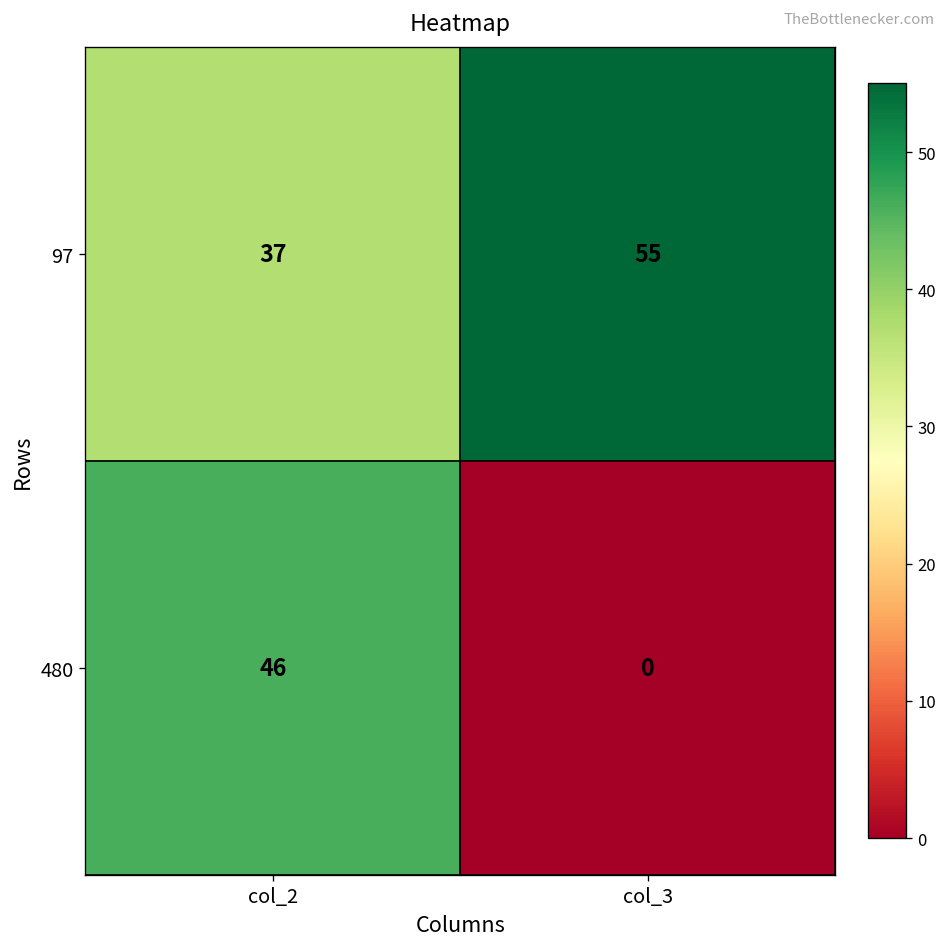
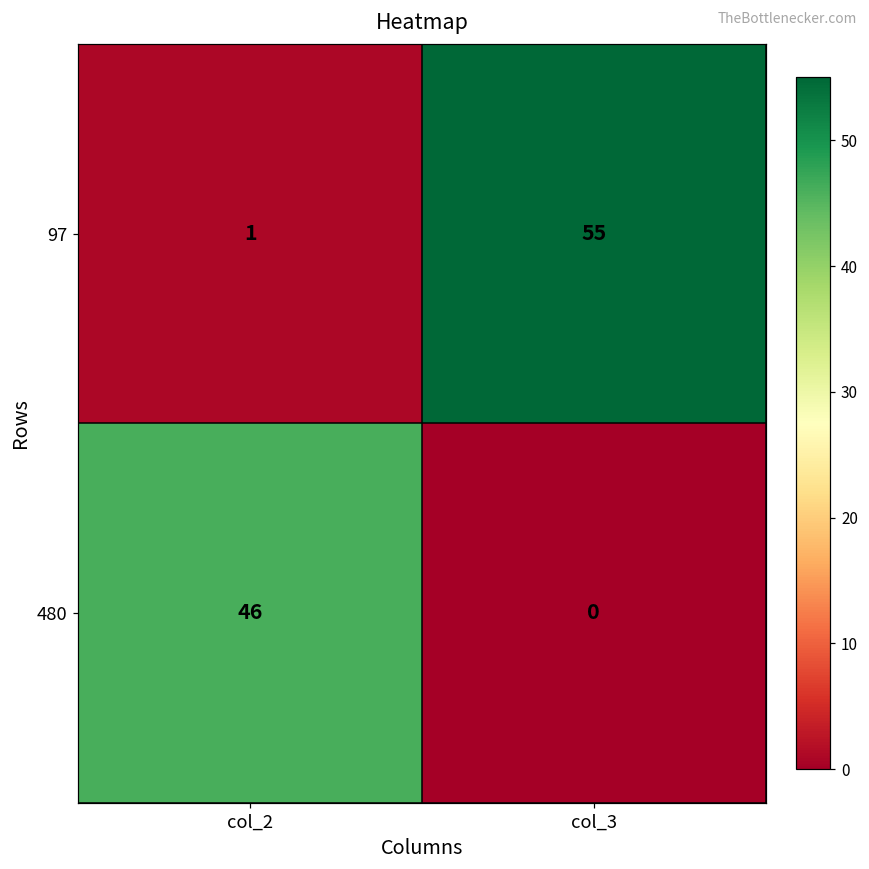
97, col_2: 37 -> 1
